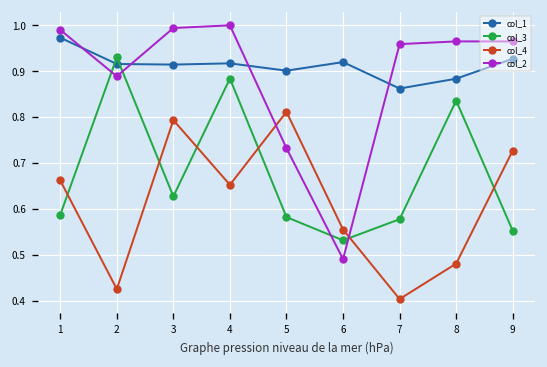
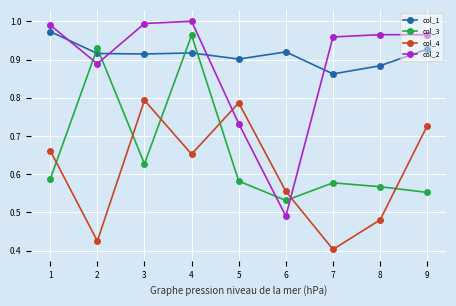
col_3, 4: 0.88 -> 0.96
col_4, 5: 0.81 -> 0.79
col_3, 8: 0.84 -> 0.57
